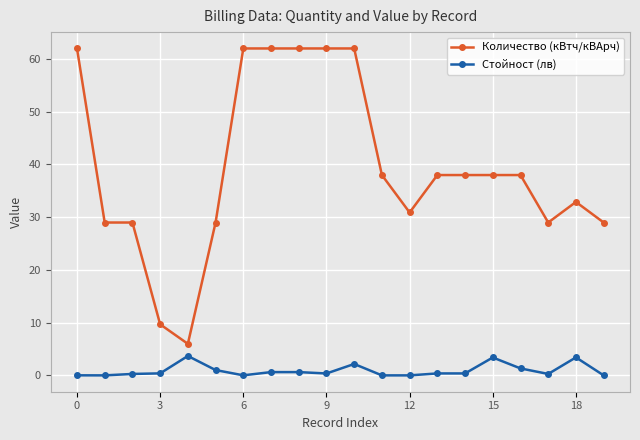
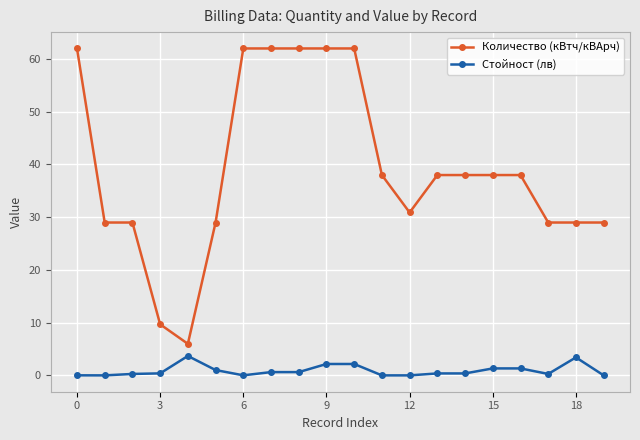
Стойност (лв), 9: 0 -> 2
Стойност (лв), 15: 3 -> 1
Количество (кВтч/кВАрч), 18: 33 -> 29
